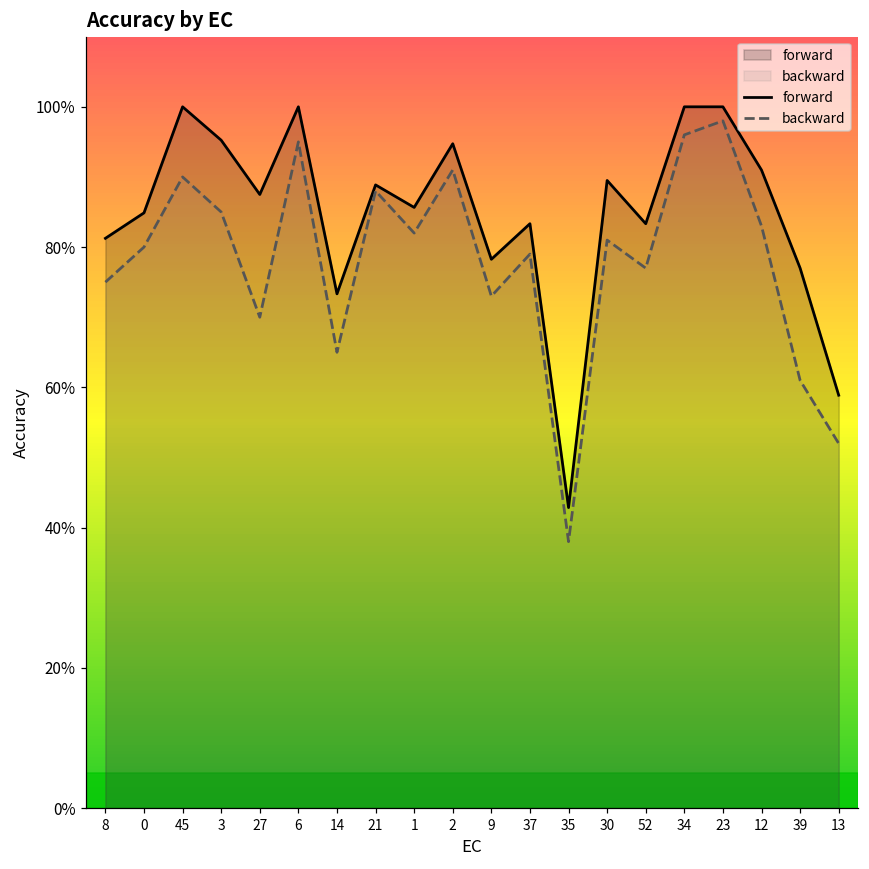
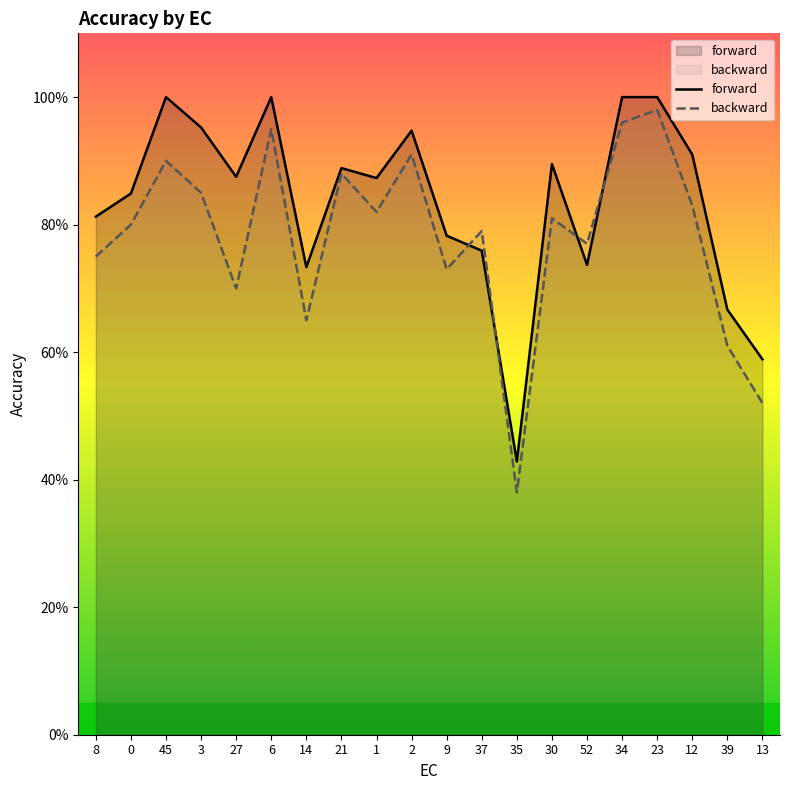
forward, 1: 86% -> 87%
forward, 37: 83% -> 76%
forward, 52: 83% -> 74%
forward, 39: 77% -> 67%
